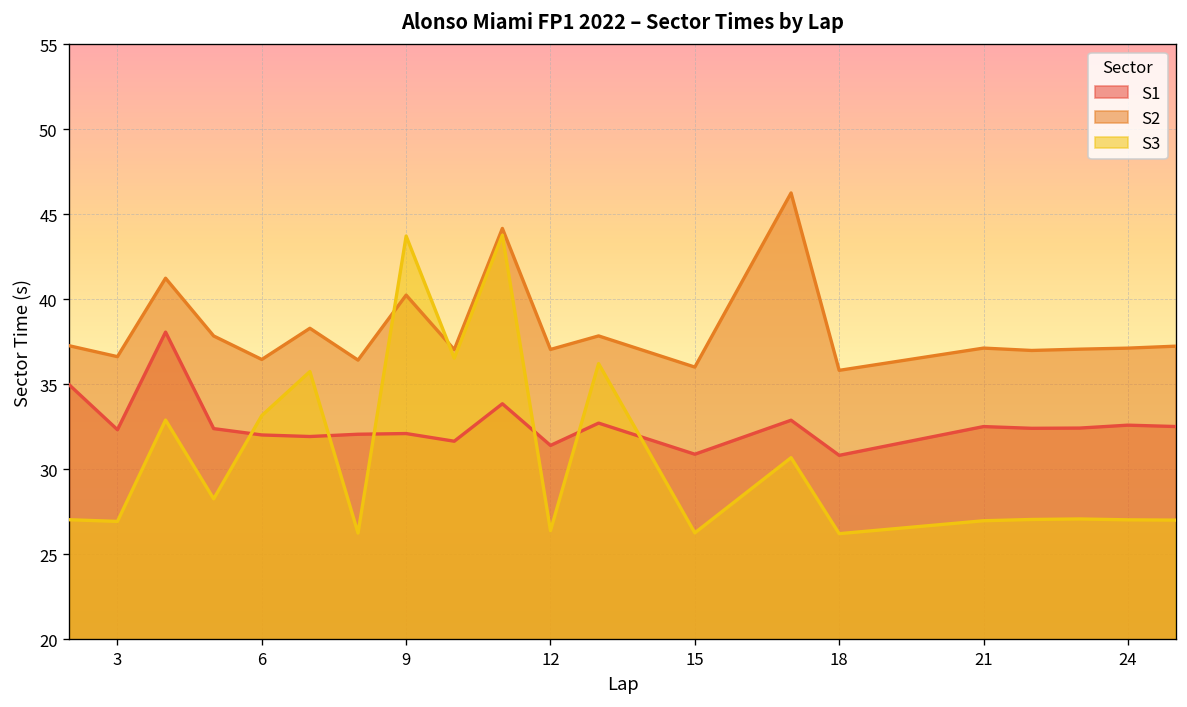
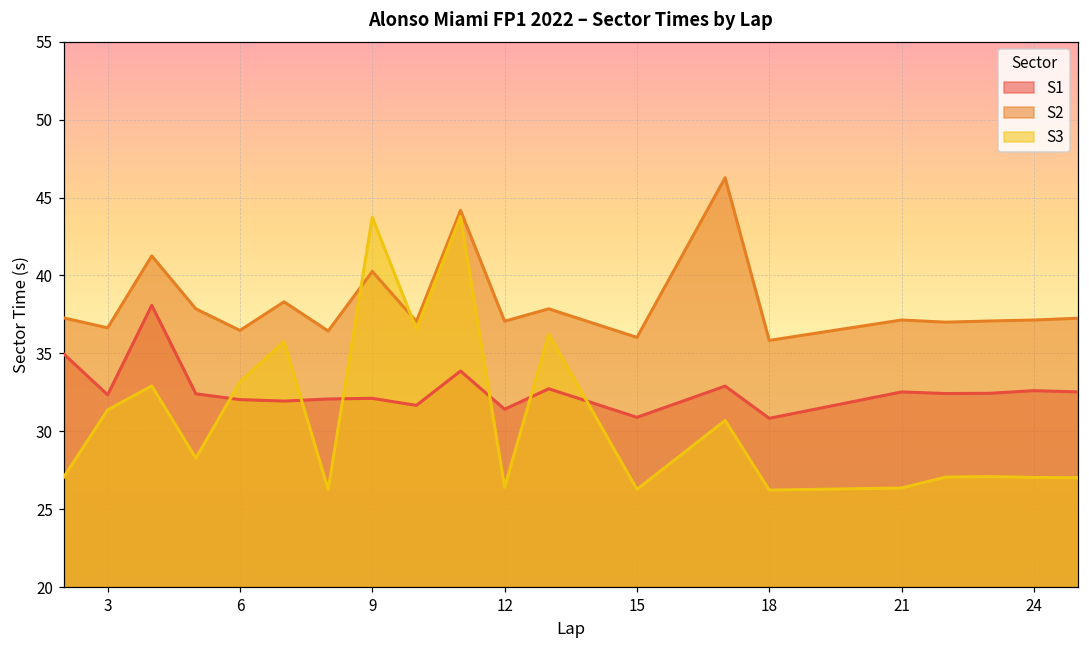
S3, 3: 26.9 -> 31.4
S3, 21: 27.0 -> 26.4
